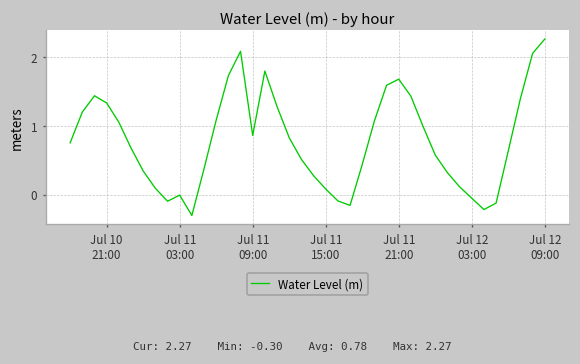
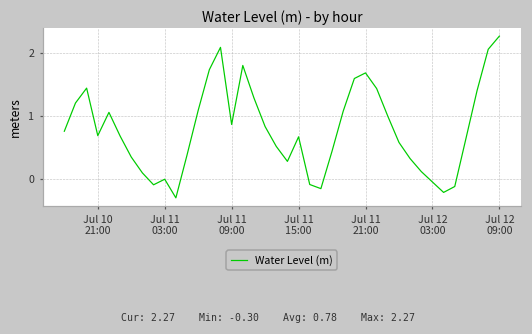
Jul 10 21:00: 1.3 -> 0.7
Jul 11 15:00: 0.1 -> 0.7
